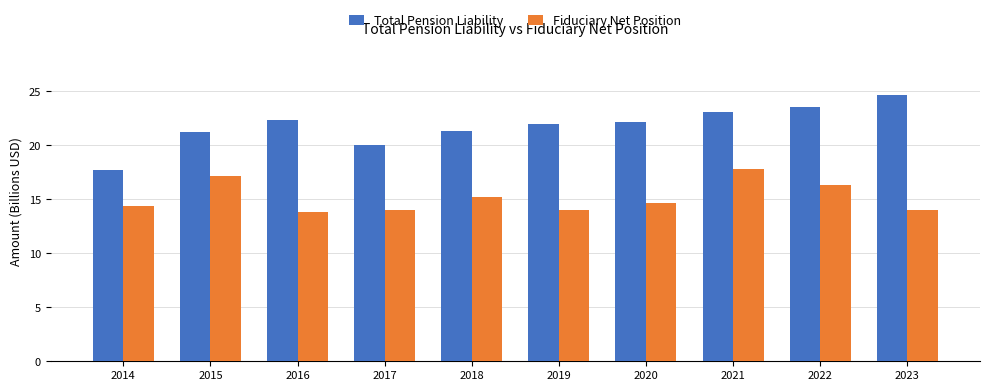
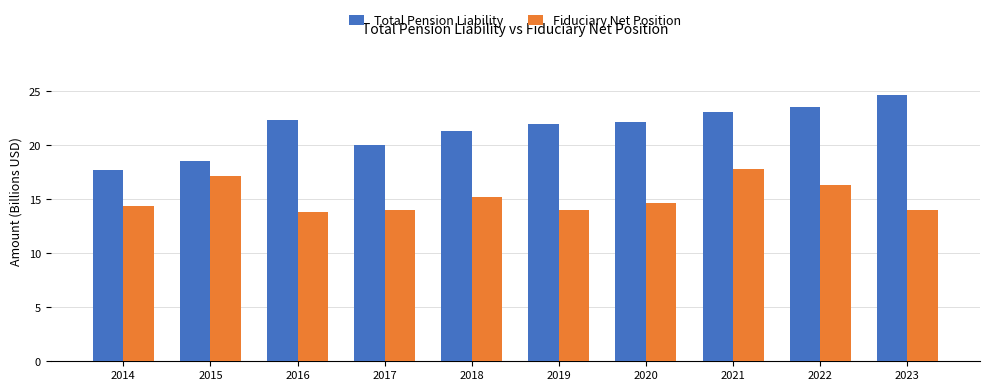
Total Pension Liability, 2015: 21.3 -> 18.5
